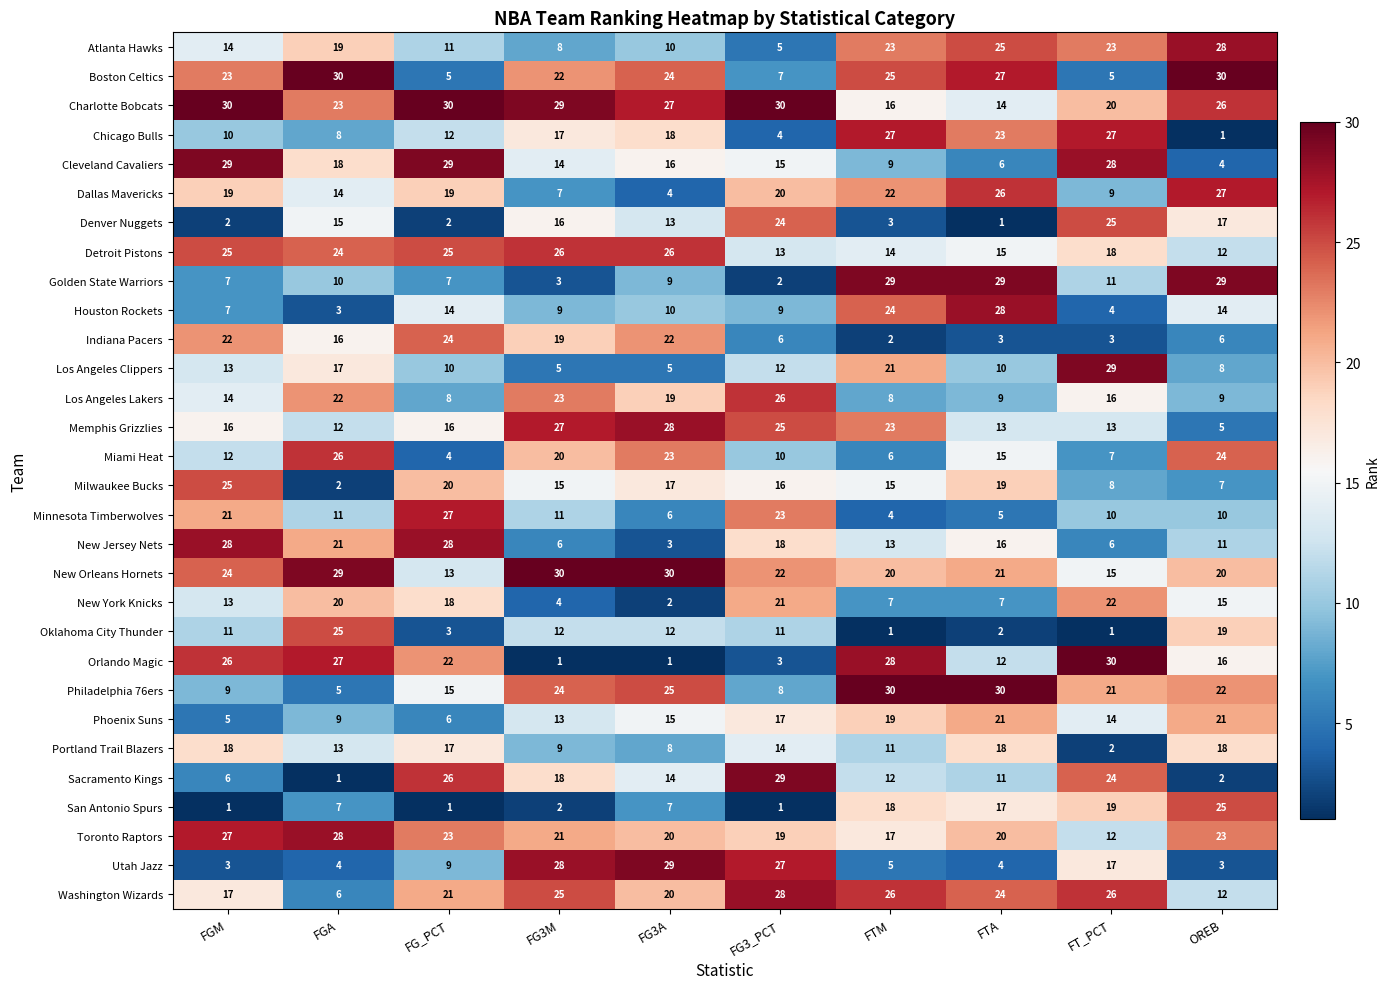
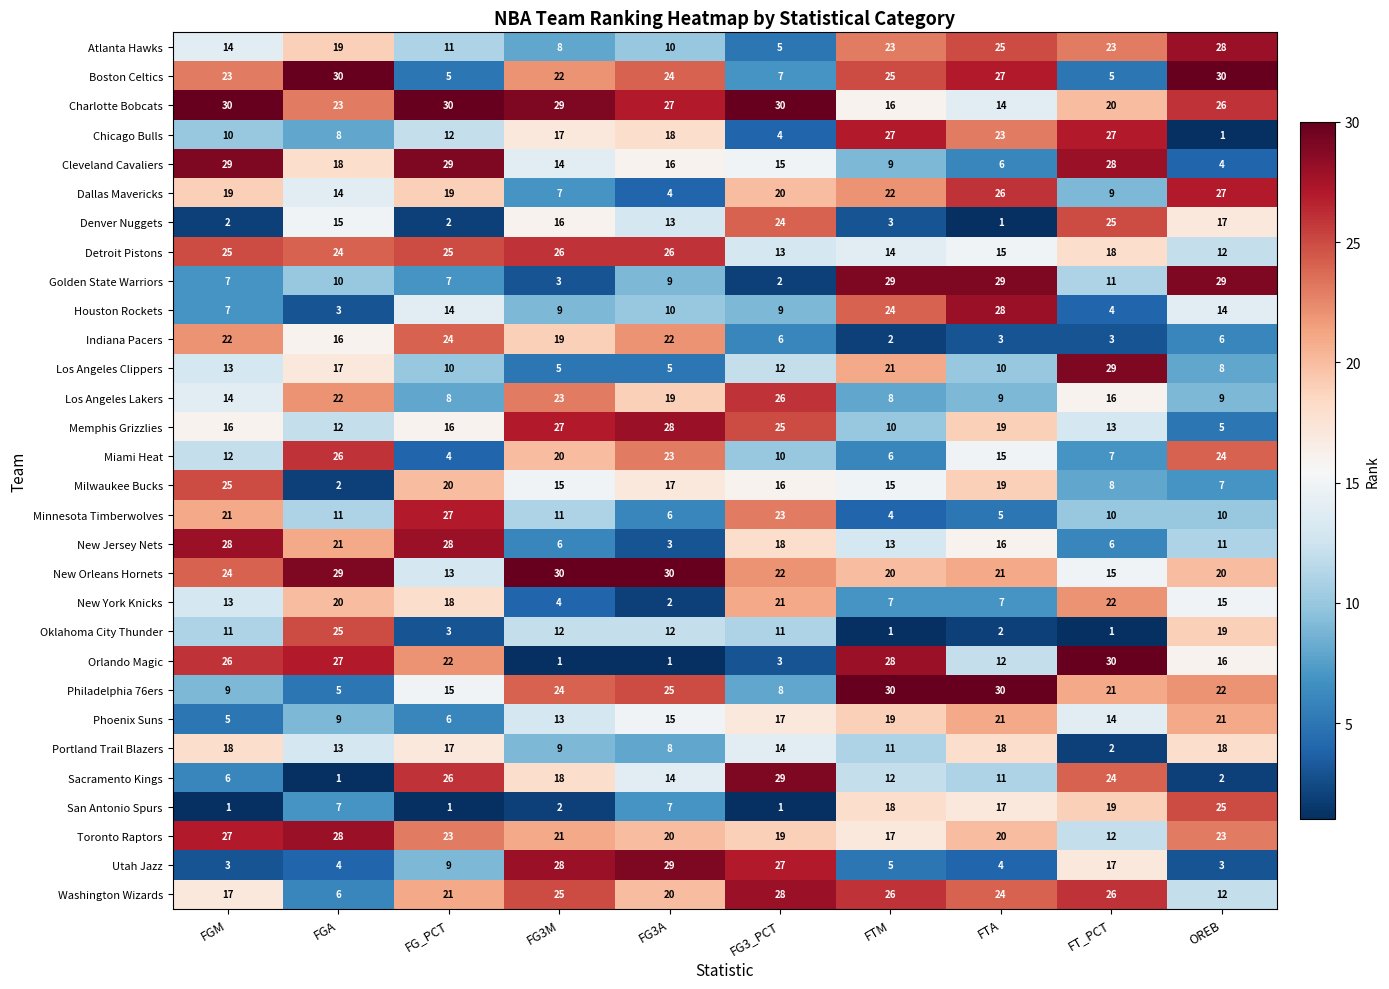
Memphis Grizzlies, FTM: 23 -> 10
Memphis Grizzlies, FTA: 13 -> 19
